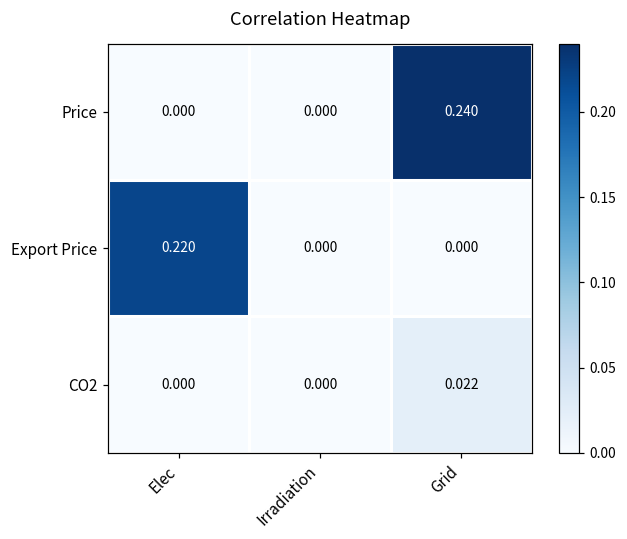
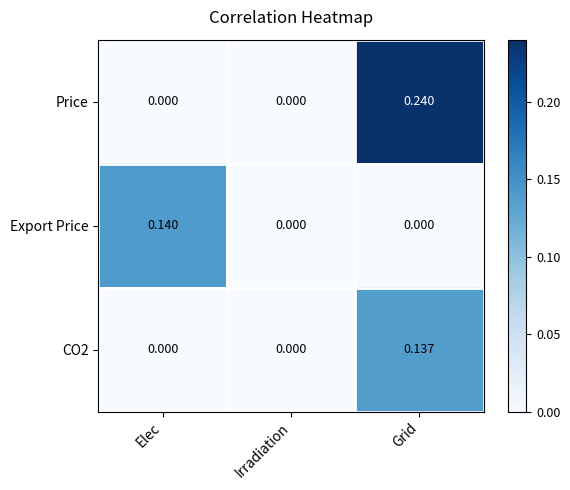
Export Price, Elec: 0.220 -> 0.140
CO2, Grid: 0.022 -> 0.137
